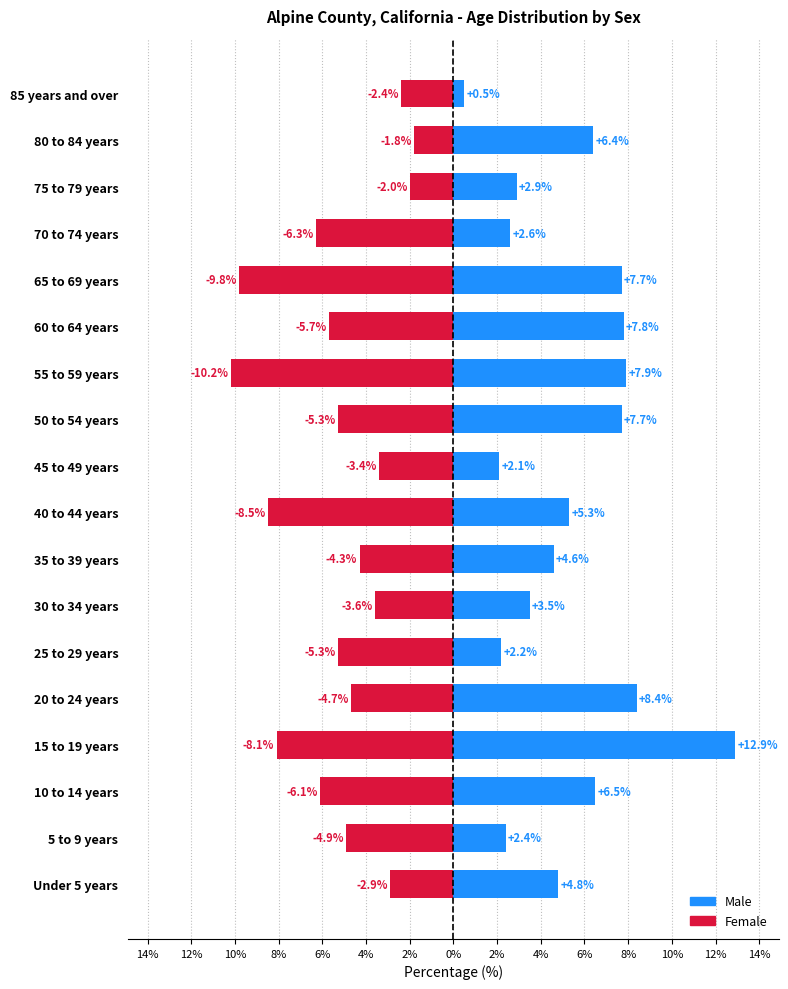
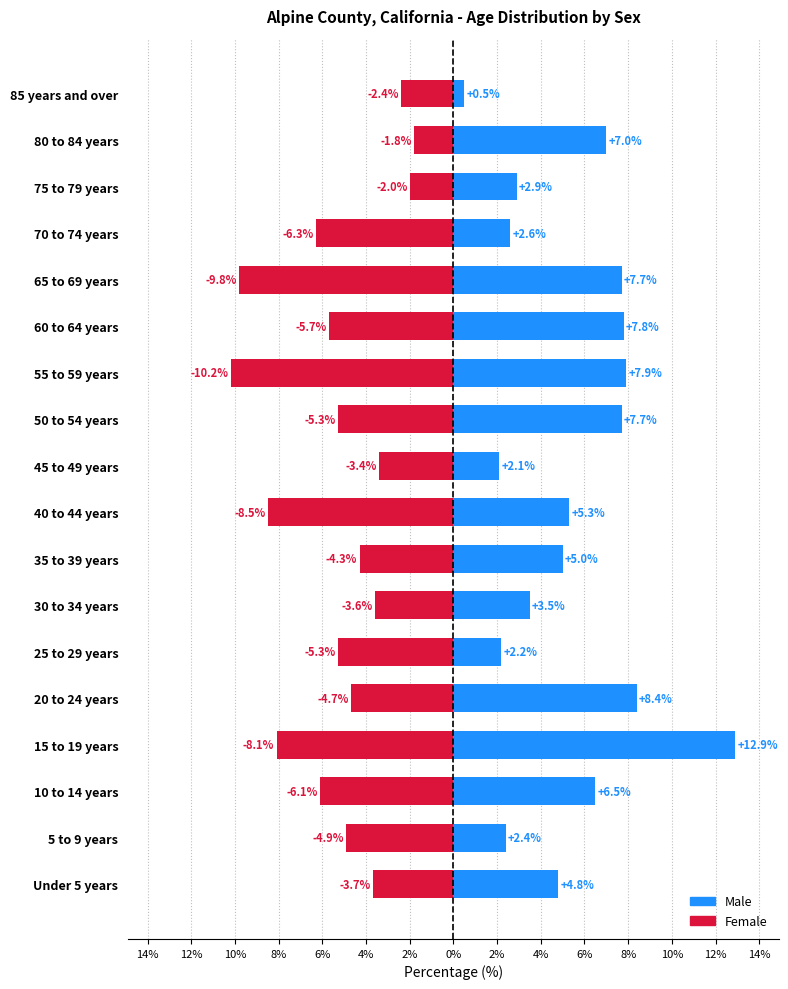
Male, 80 to 84 years: +6.4% -> +7.0%
Male, 35 to 39 years: +4.6% -> +5.0%
Female, Under 5 years: -2.9% -> -3.7%
